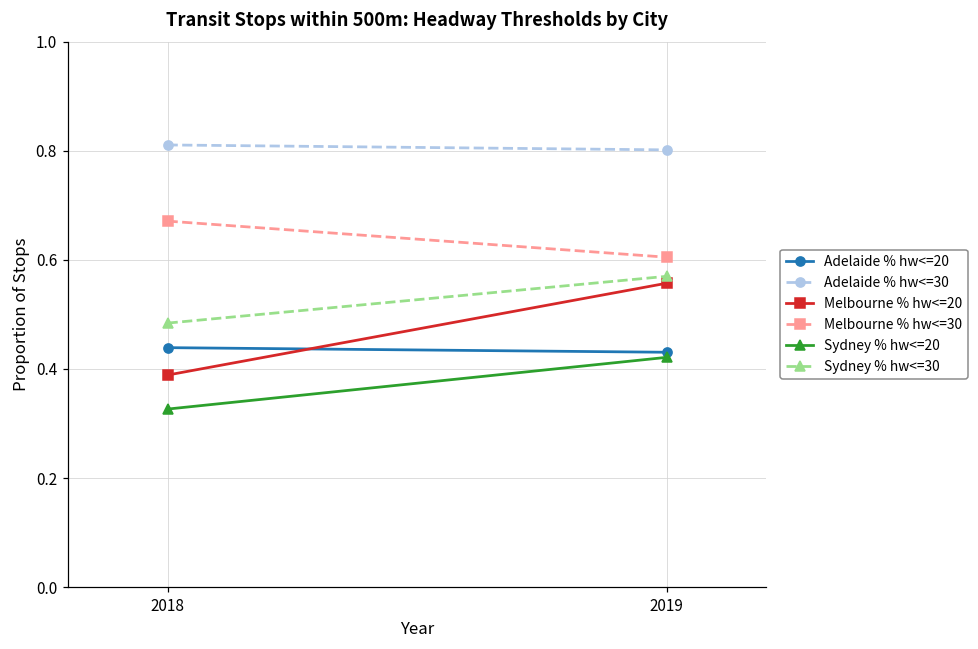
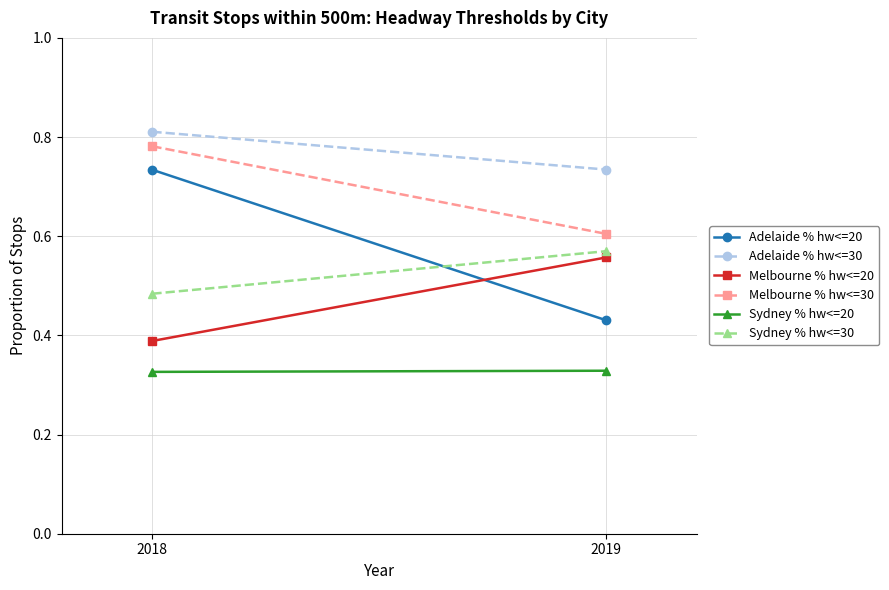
Adelaide % hw<=20, 2018: 0.44 -> 0.73
Melbourne % hw<=30, 2018: 0.67 -> 0.78
Adelaide % hw<=30, 2019: 0.80 -> 0.73
Sydney % hw<=20, 2019: 0.42 -> 0.33
